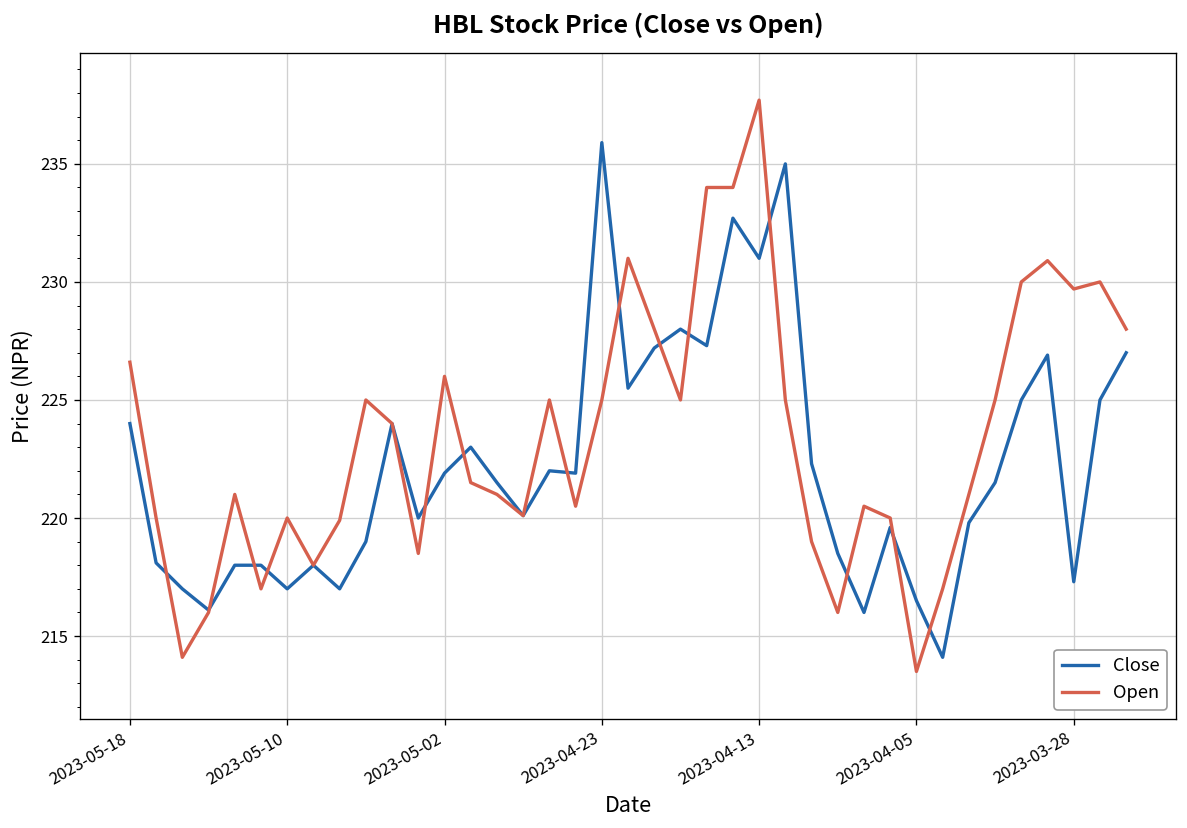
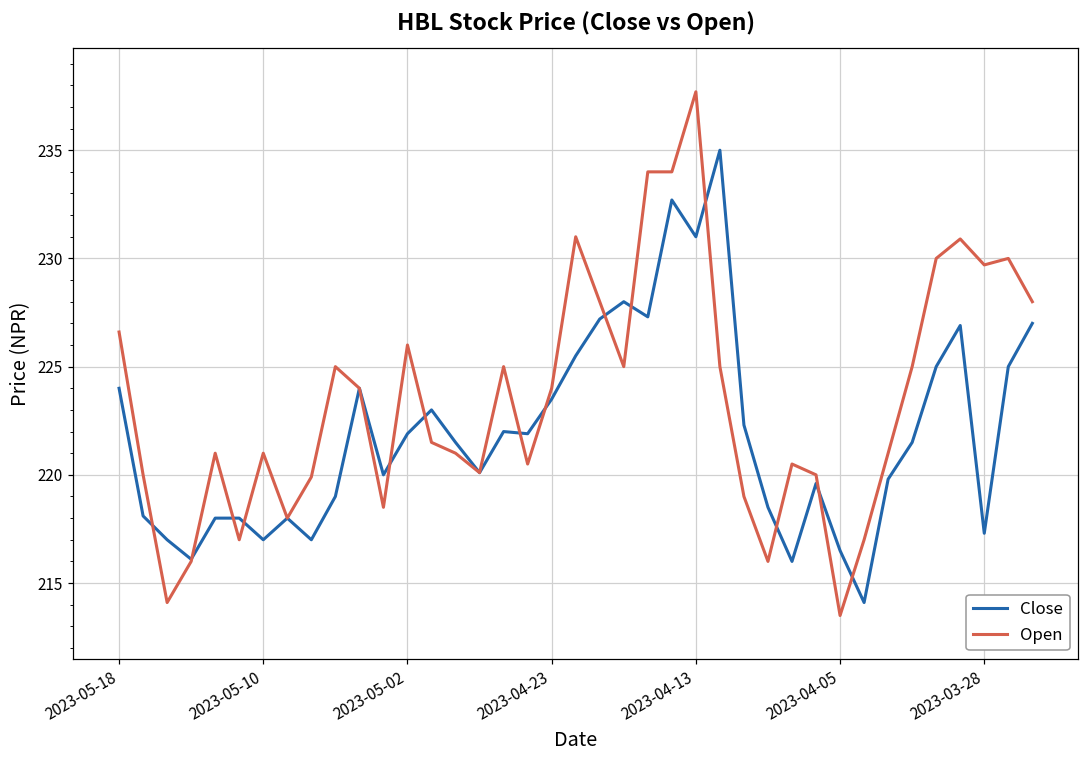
Open, 2023-05-10: 220 -> 221
Close, 2023-04-23: 235.9 -> 223.5
Open, 2023-04-23: 225 -> 224
